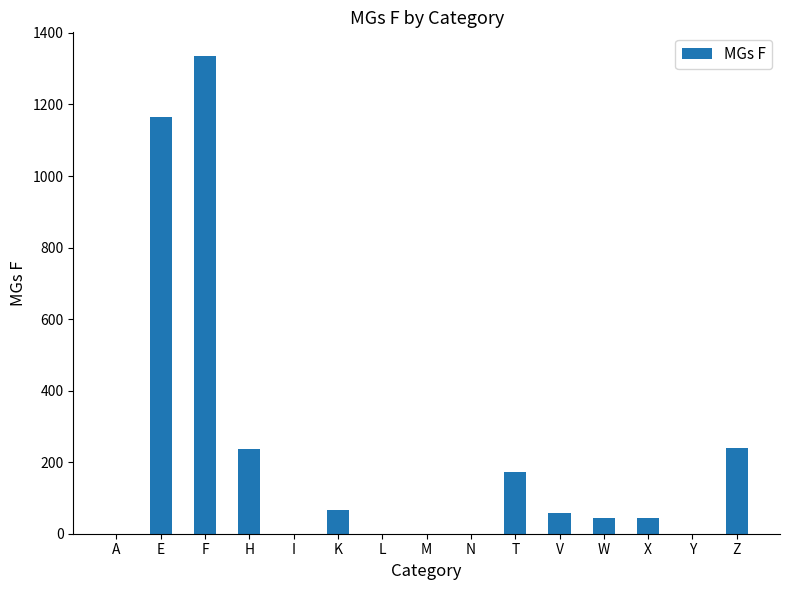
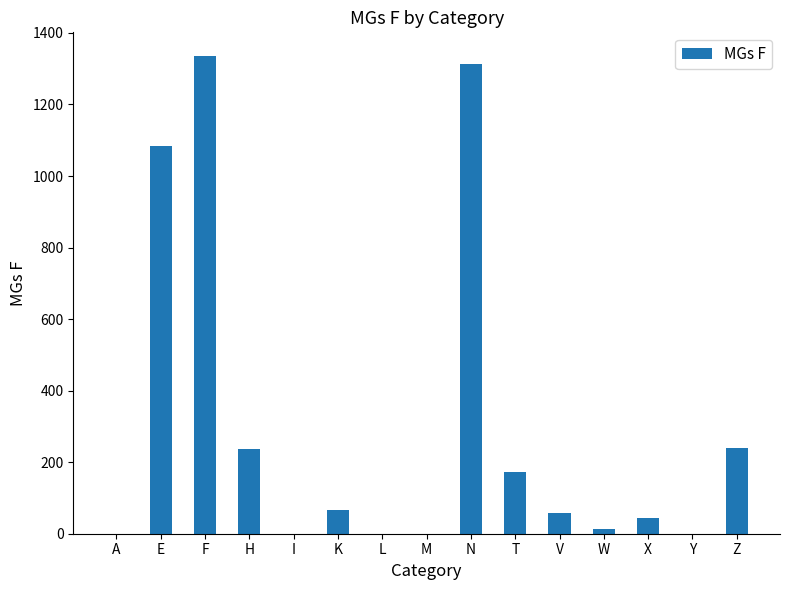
E: 1160 -> 1090
N: 0 -> 1310
W: 40 -> 10
